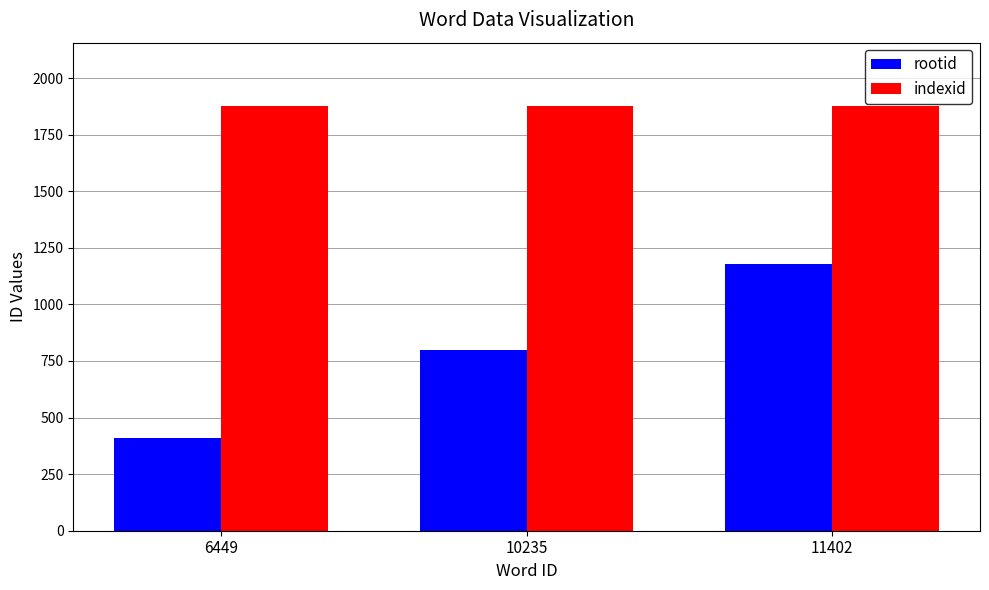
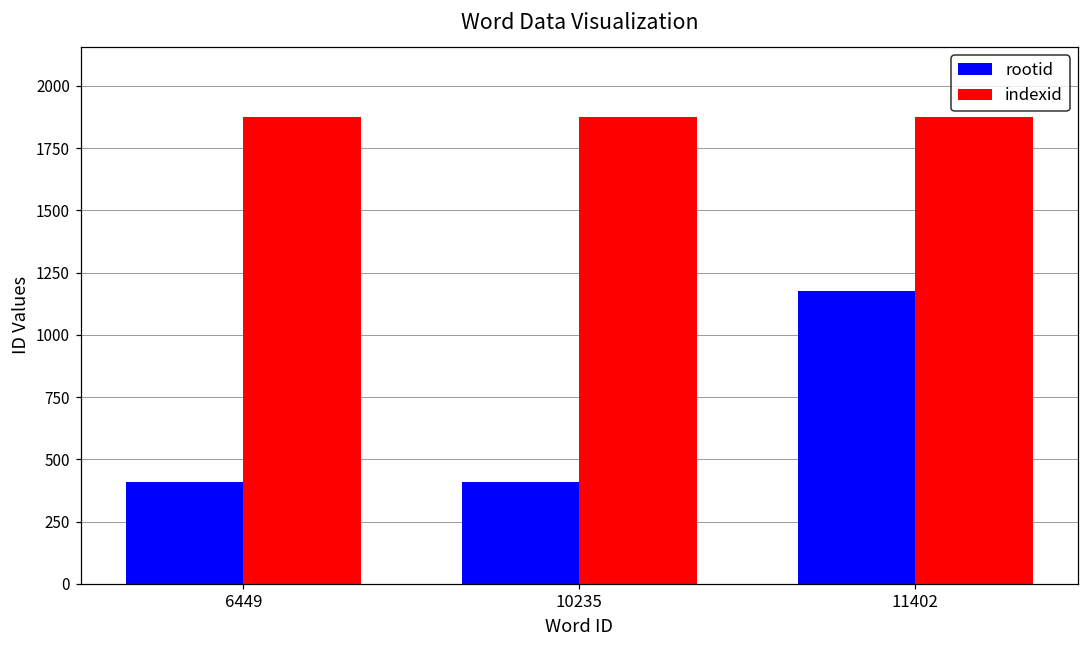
rootid, 10235: 800 -> 410
